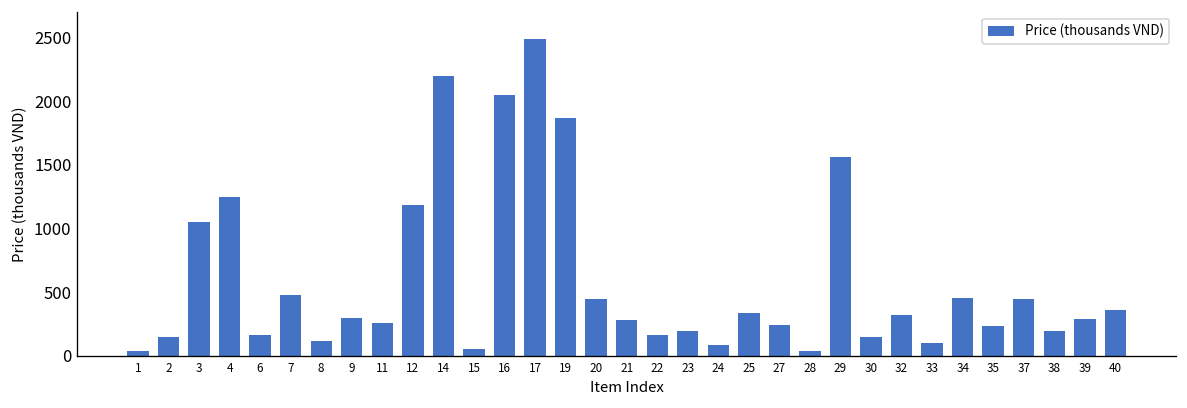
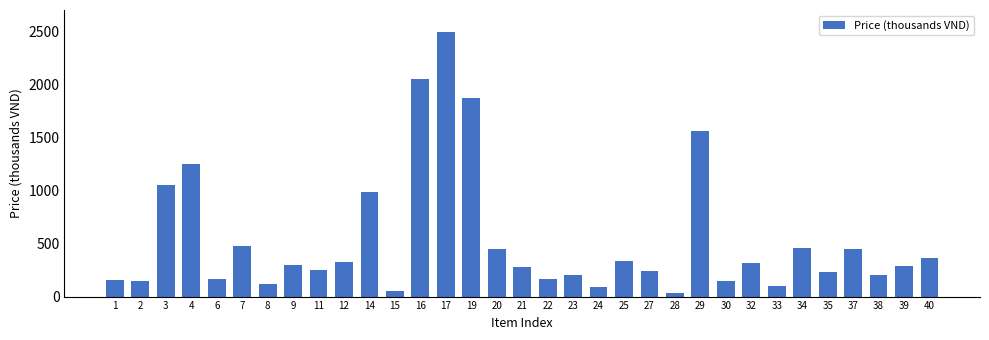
1: 40 -> 150
12: 1180 -> 320
14: 2200 -> 990
